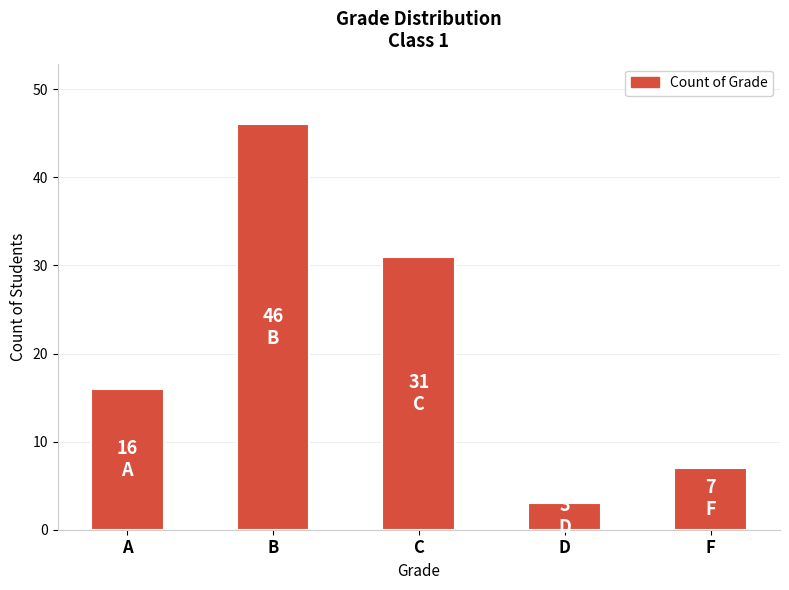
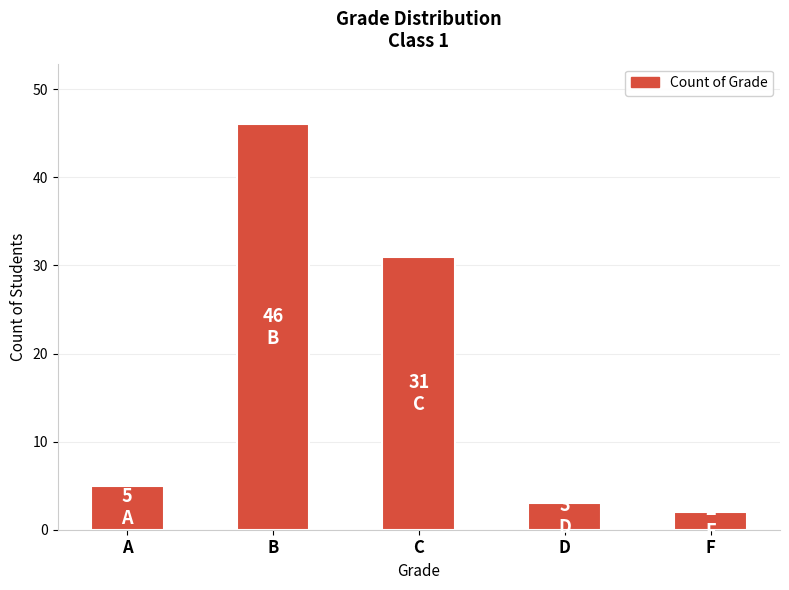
A: 16 -> 5
F: 7 -> 2
